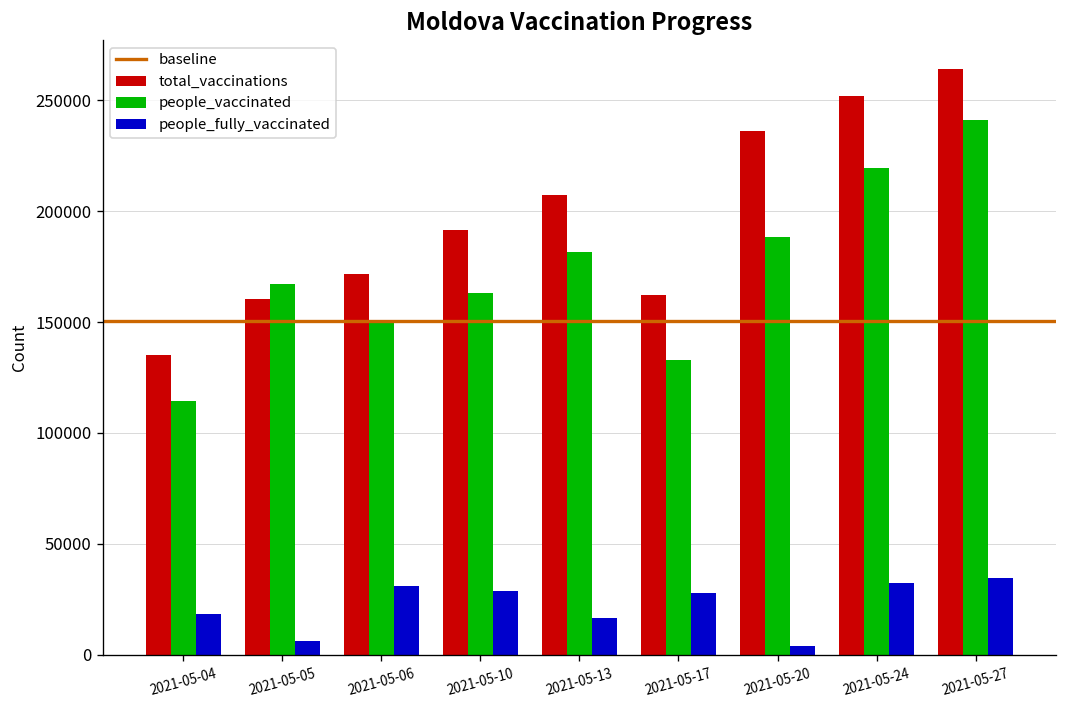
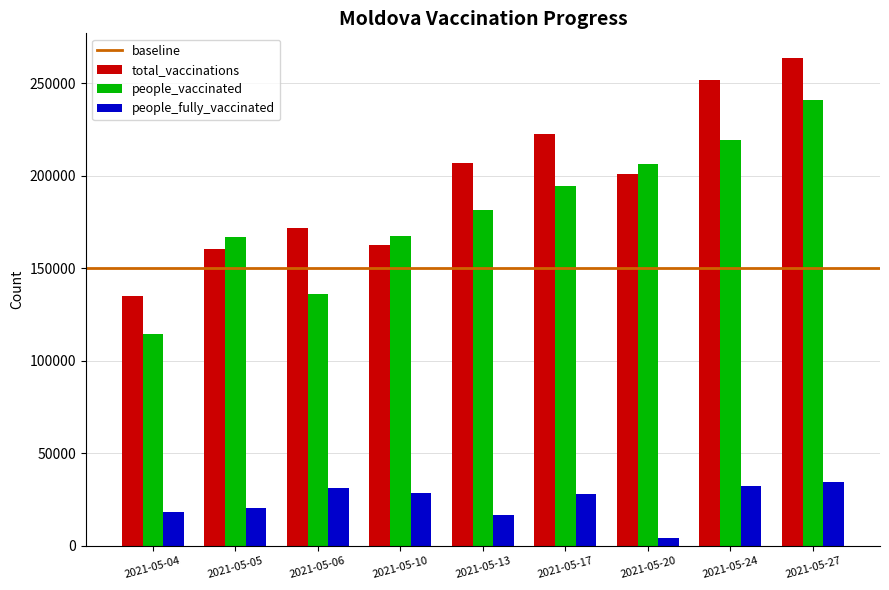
people_fully_vaccinated, 2021-05-05: 6000 -> 20000
people_vaccinated, 2021-05-06: 150000 -> 136000
total_vaccinations, 2021-05-10: 191000 -> 163000
people_vaccinated, 2021-05-10: 163000 -> 168000
total_vaccinations, 2021-05-17: 162000 -> 223000
people_vaccinated, 2021-05-17: 133000 -> 195000
total_vaccinations, 2021-05-20: 236000 -> 201000
people_vaccinated, 2021-05-20: 188000 -> 206000
